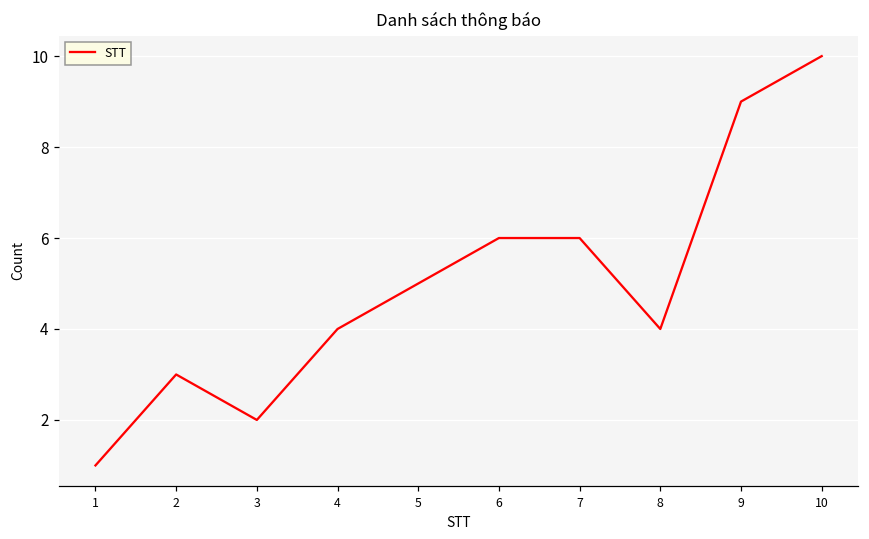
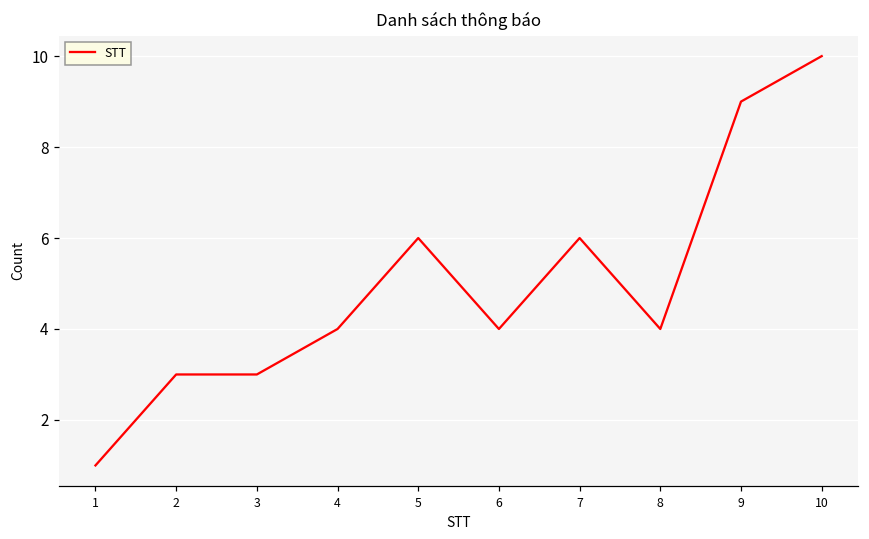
3: 2 -> 3
5: 5 -> 6
6: 6 -> 4
